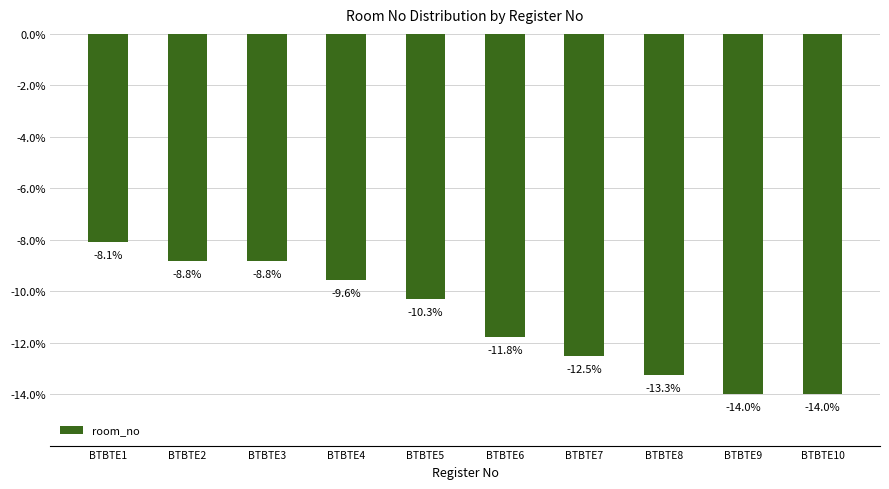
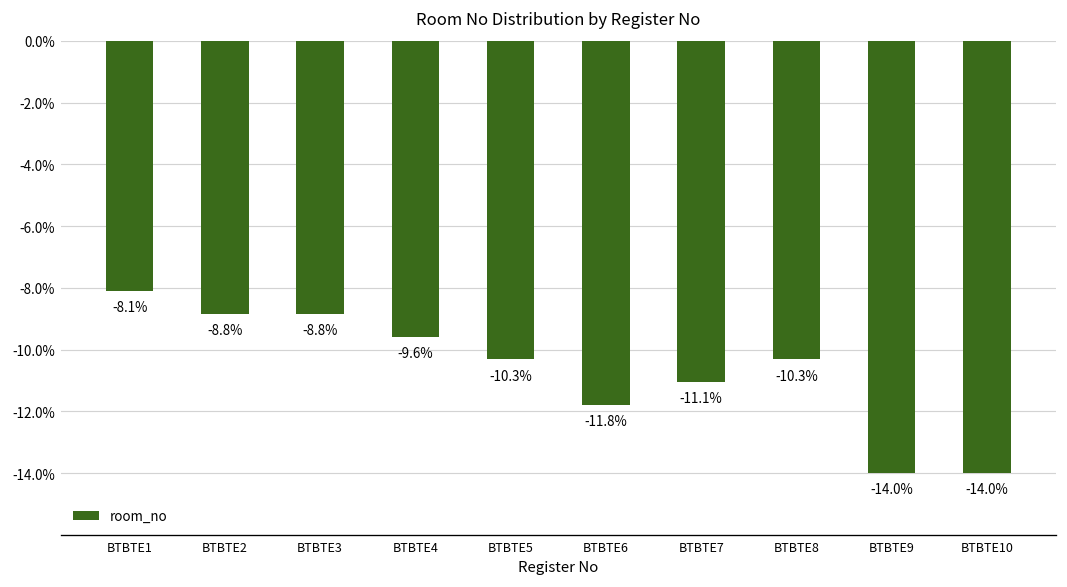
BTBTE7: -12.5% -> -11.1%
BTBTE8: -13.3% -> -10.3%
